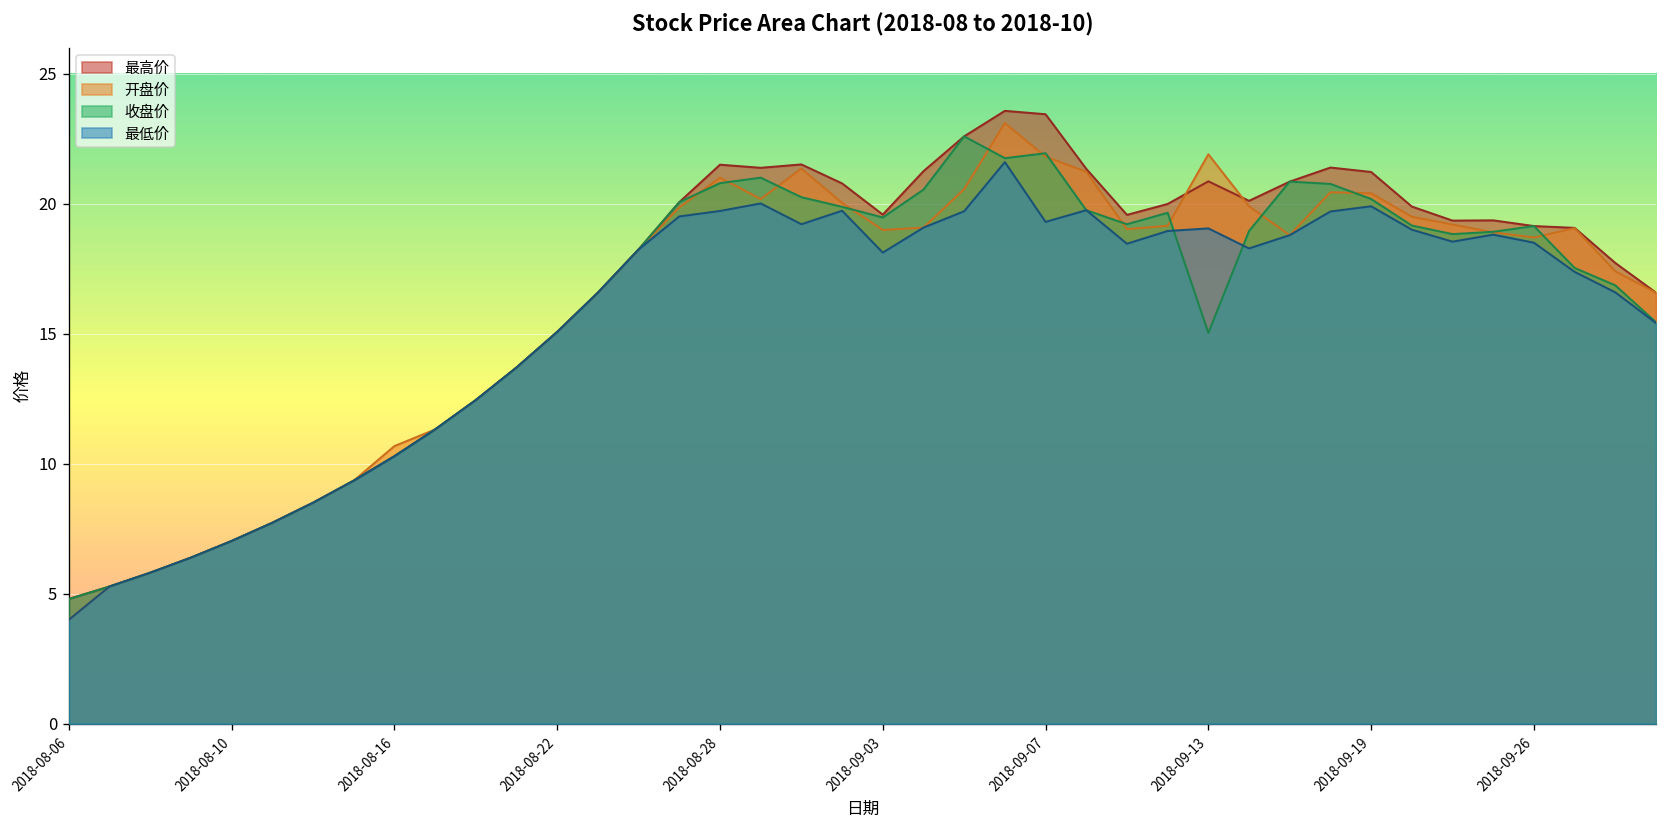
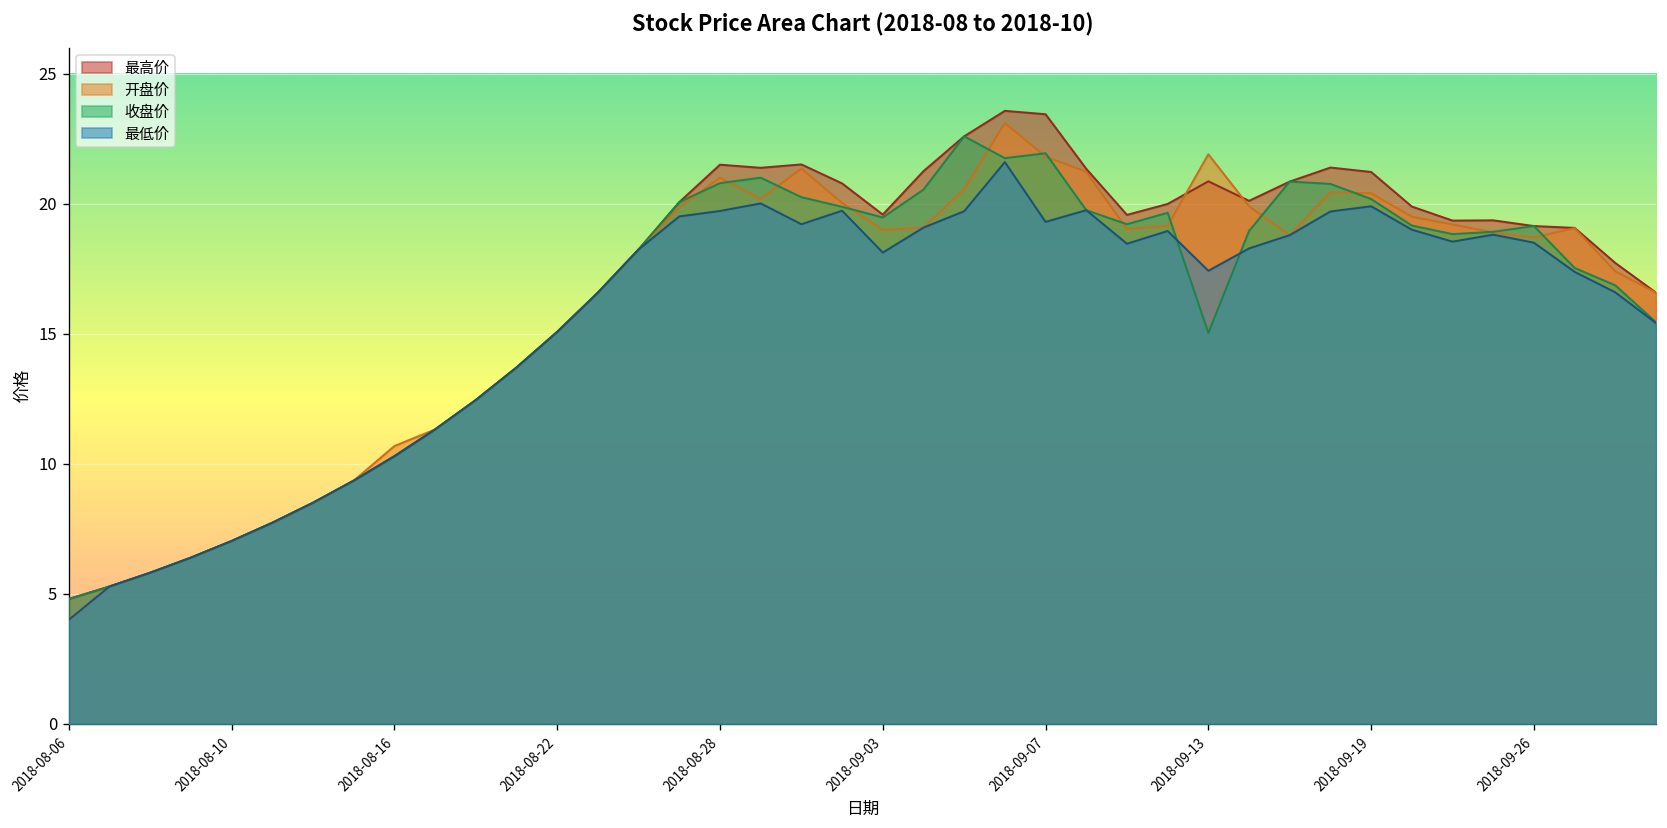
最低价, 2018-09-13: 19.1 -> 17.4
